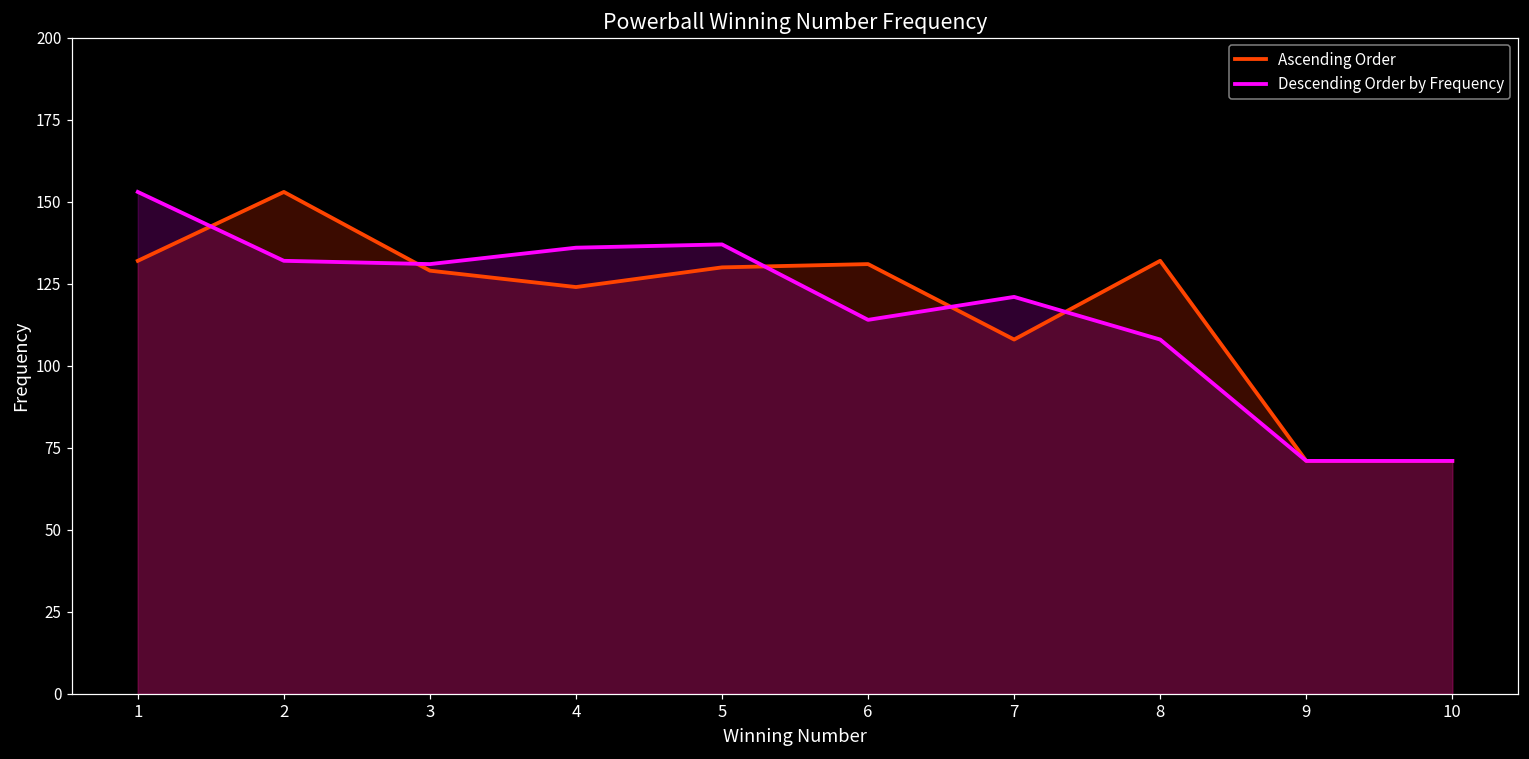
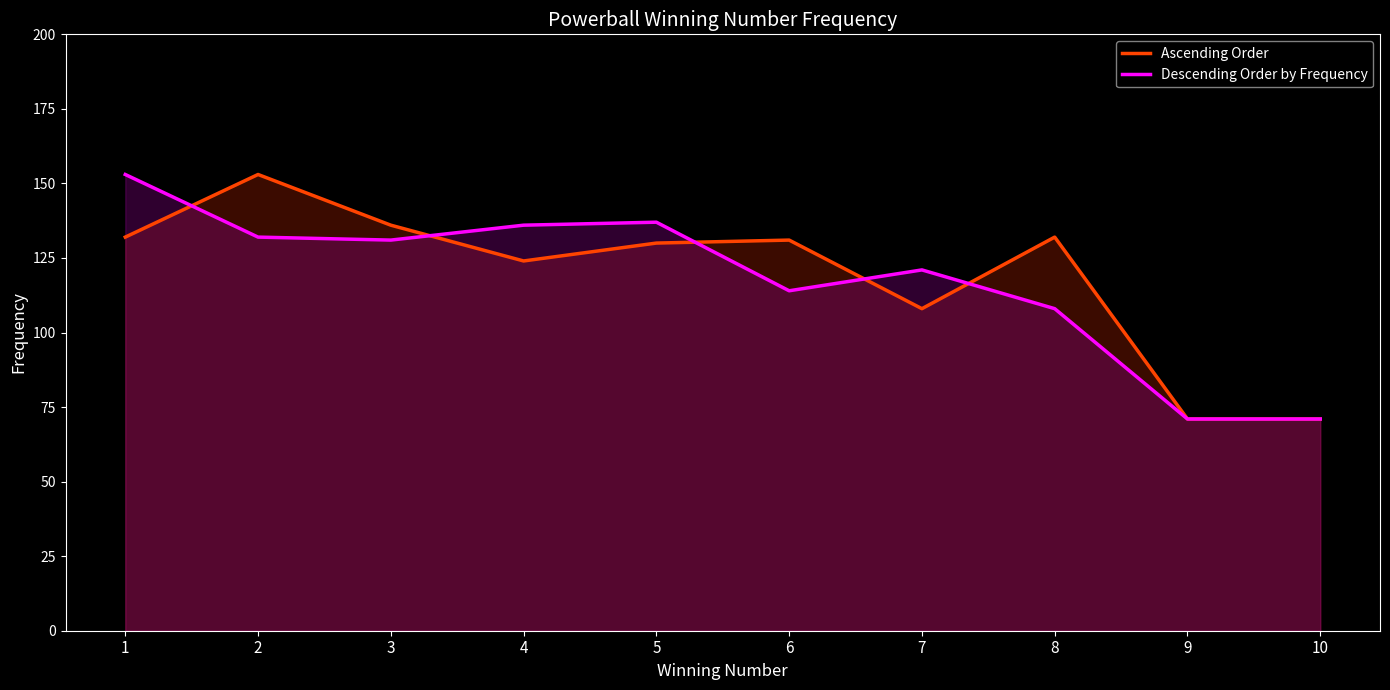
Ascending Order, 3: 129 -> 136
